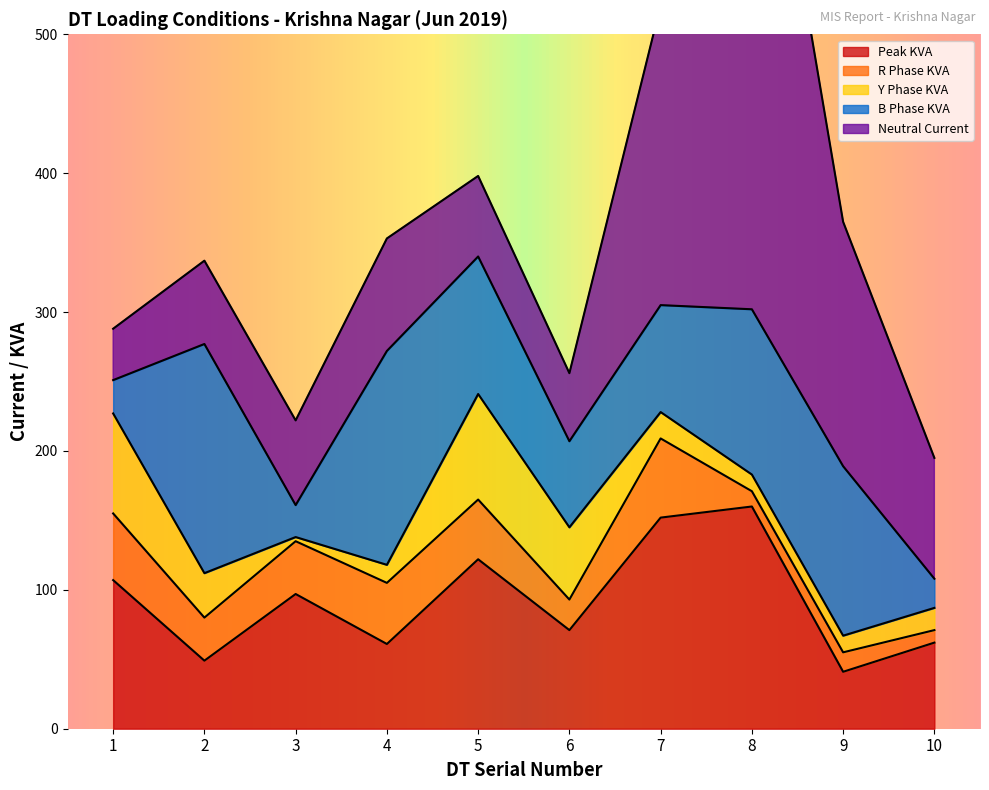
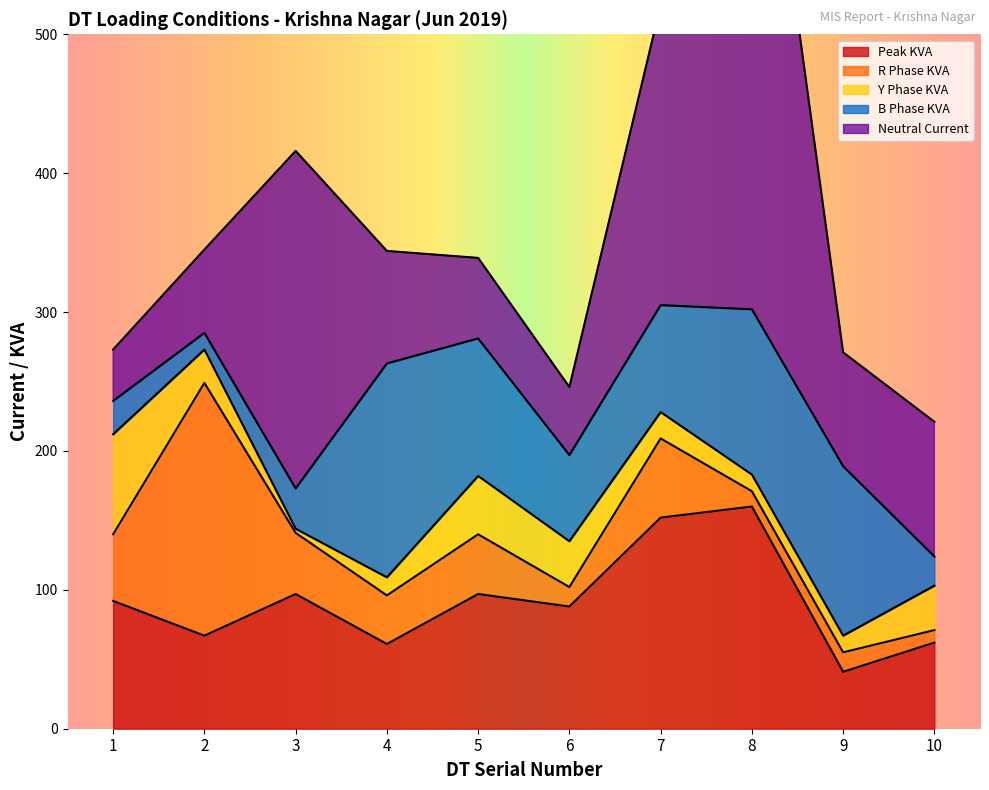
Peak KVA, 1: 107 -> 92
Peak KVA, 2: 49 -> 67
R Phase KVA, 2: 31 -> 182
Y Phase KVA, 2: 32 -> 24
B Phase KVA, 2: 165 -> 12
R Phase KVA, 3: 38 -> 44
B Phase KVA, 3: 23 -> 29
Neutral Current, 3: 61 -> 243
R Phase KVA, 4: 44 -> 35
Peak KVA, 5: 122 -> 97
Y Phase KVA, 5: 76 -> 42
Peak KVA, 6: 71 -> 88
R Phase KVA, 6: 22 -> 14
Y Phase KVA, 6: 52 -> 33
Neutral Current, 9: 176 -> 82
Y Phase KVA, 10: 16 -> 32
Neutral Current, 10: 87 -> 97
